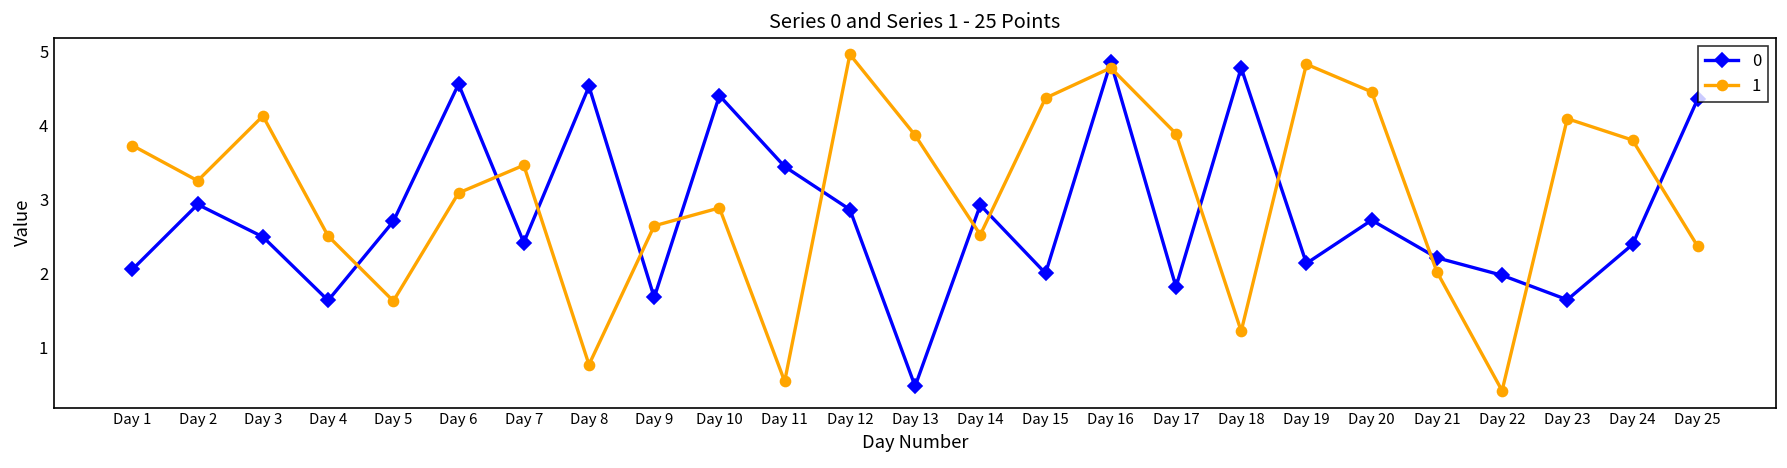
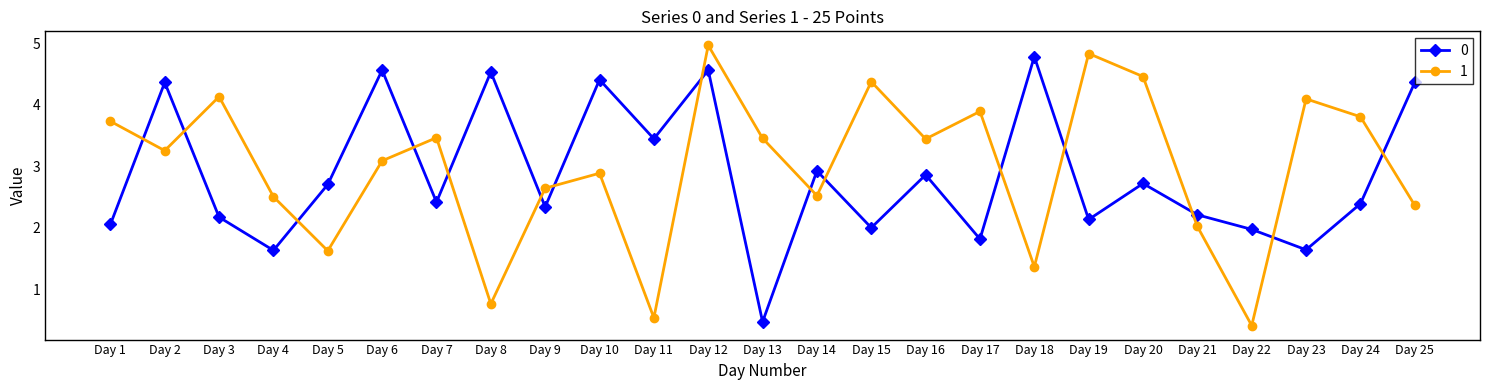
0, Day 2: 2.9 -> 4.4
0, Day 3: 2.5 -> 2.2
0, Day 9: 1.7 -> 2.3
0, Day 12: 2.9 -> 4.6
1, Day 13: 3.9 -> 3.5
0, Day 16: 4.9 -> 2.9
1, Day 16: 4.8 -> 3.4
1, Day 18: 1.2 -> 1.4
